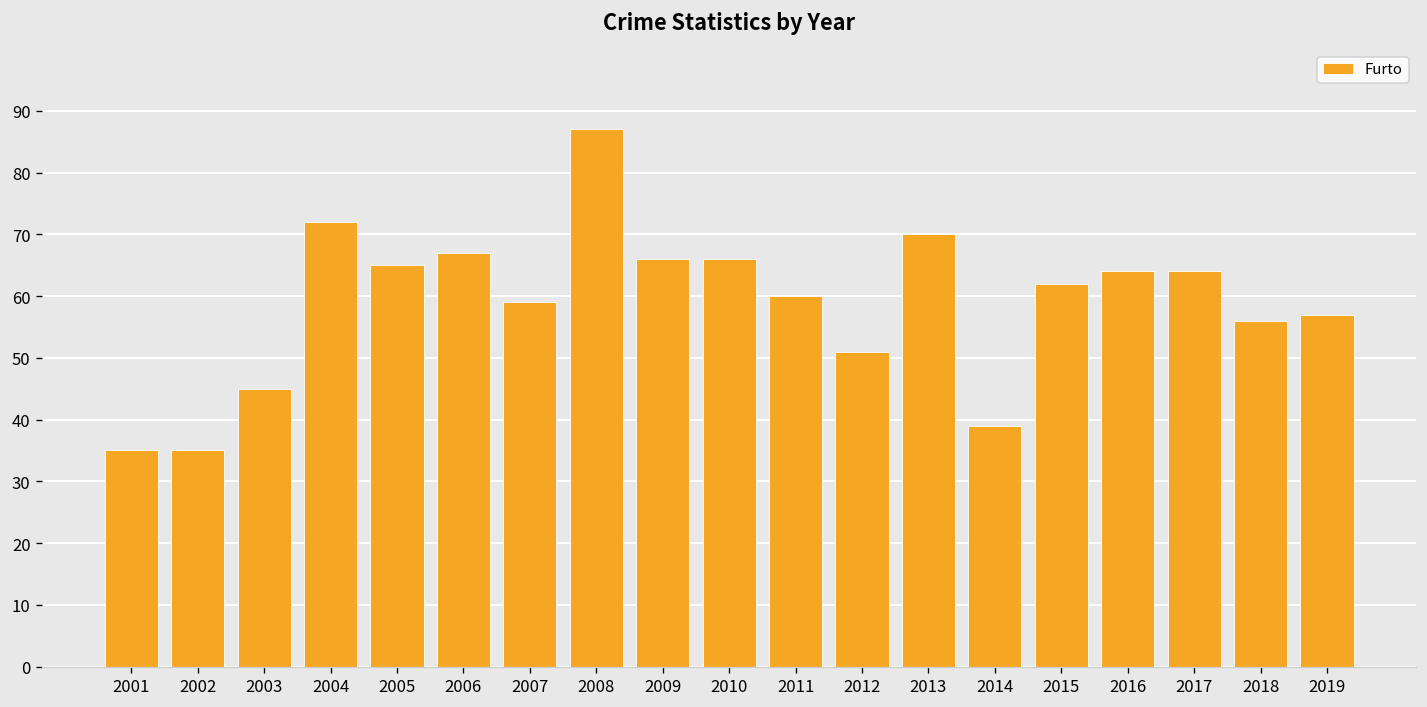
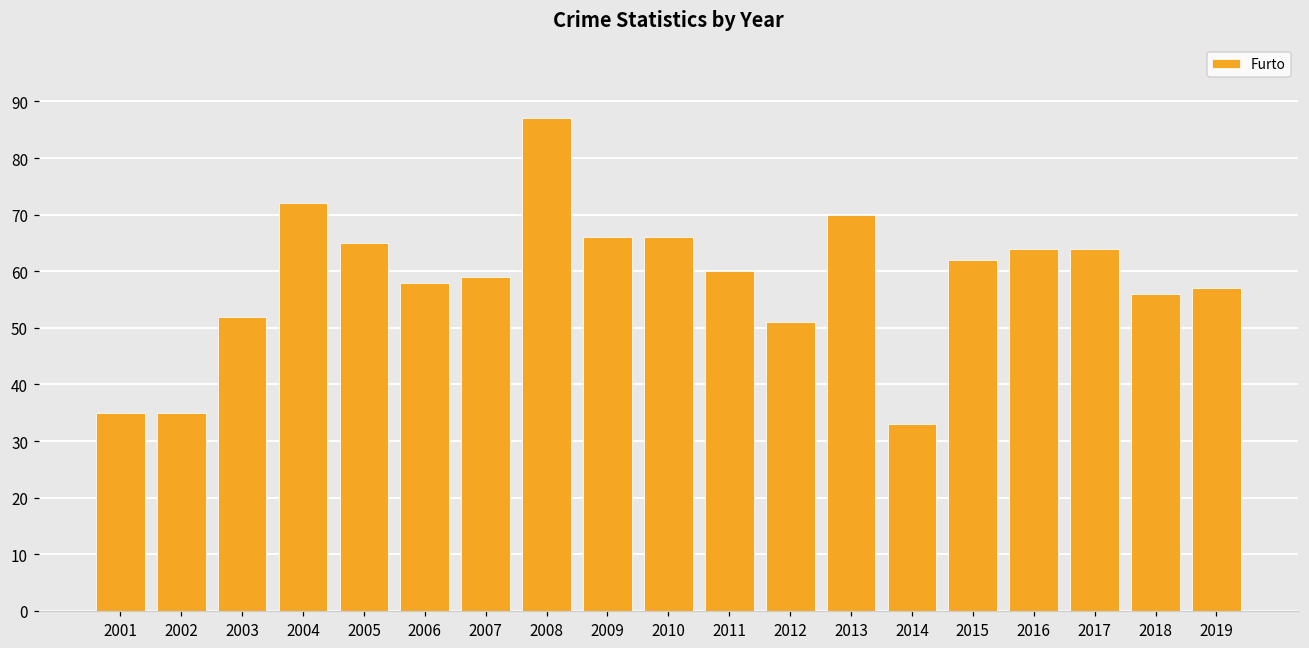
2003: 45 -> 52
2006: 67 -> 58
2014: 39 -> 33
